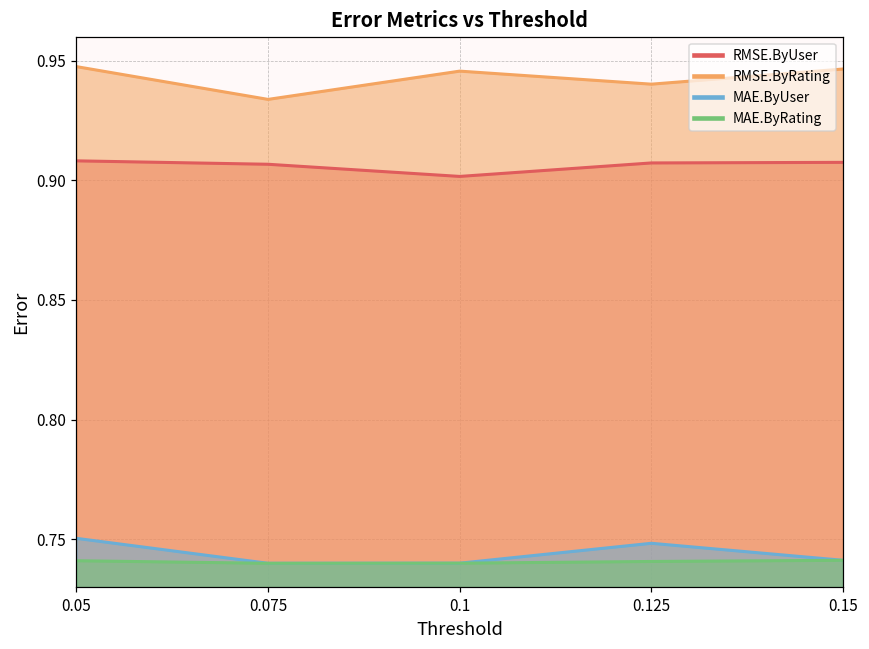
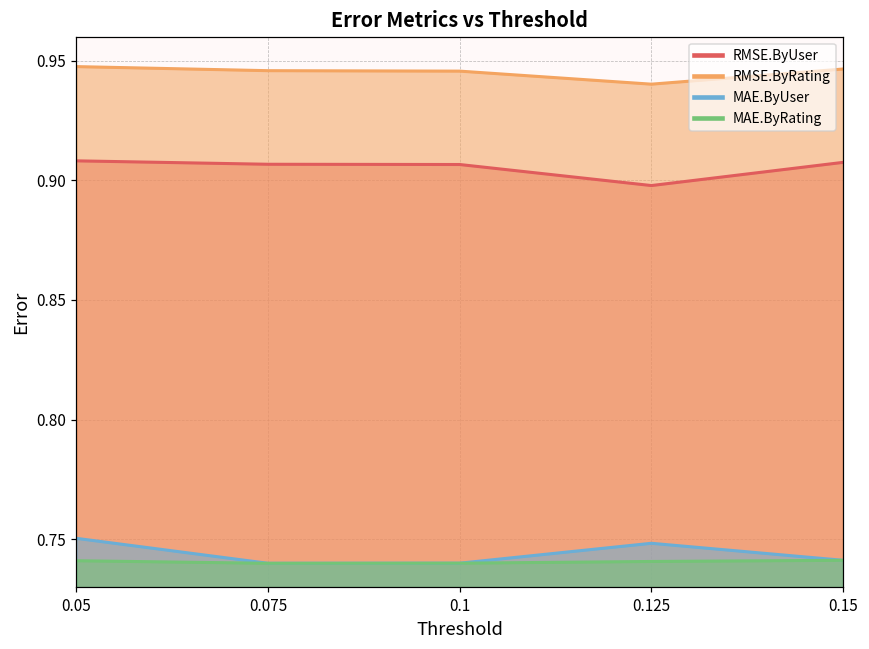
RMSE.ByRating, 0.075: 0.934 -> 0.946
RMSE.ByUser, 0.1: 0.902 -> 0.907
RMSE.ByUser, 0.125: 0.907 -> 0.898
